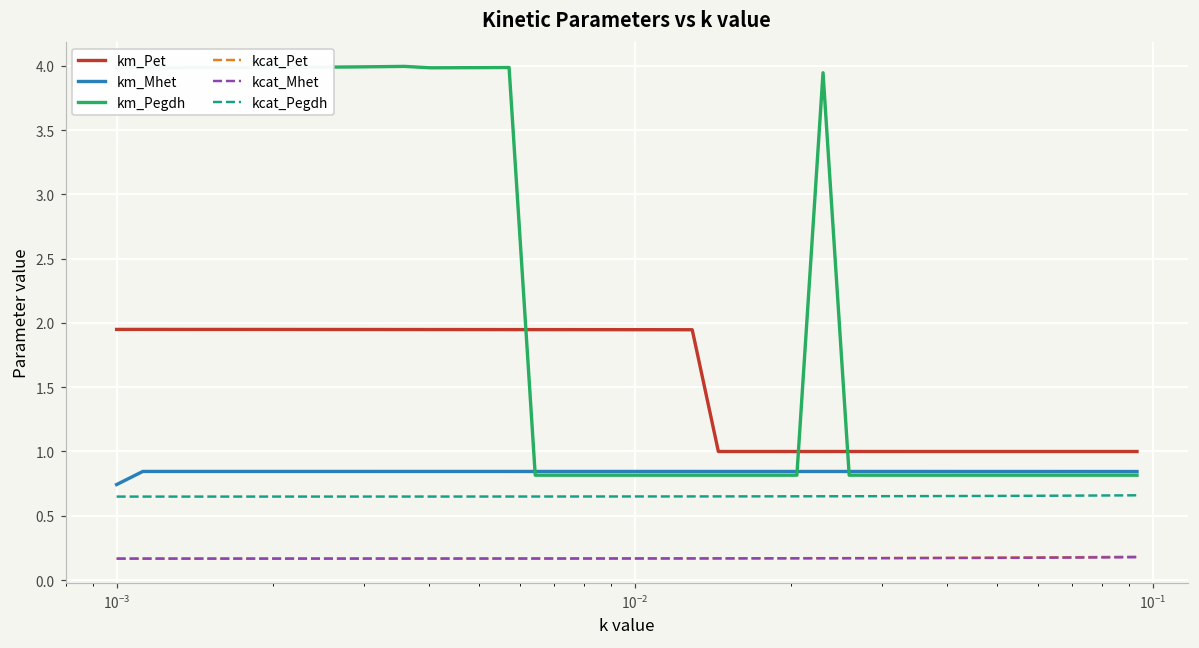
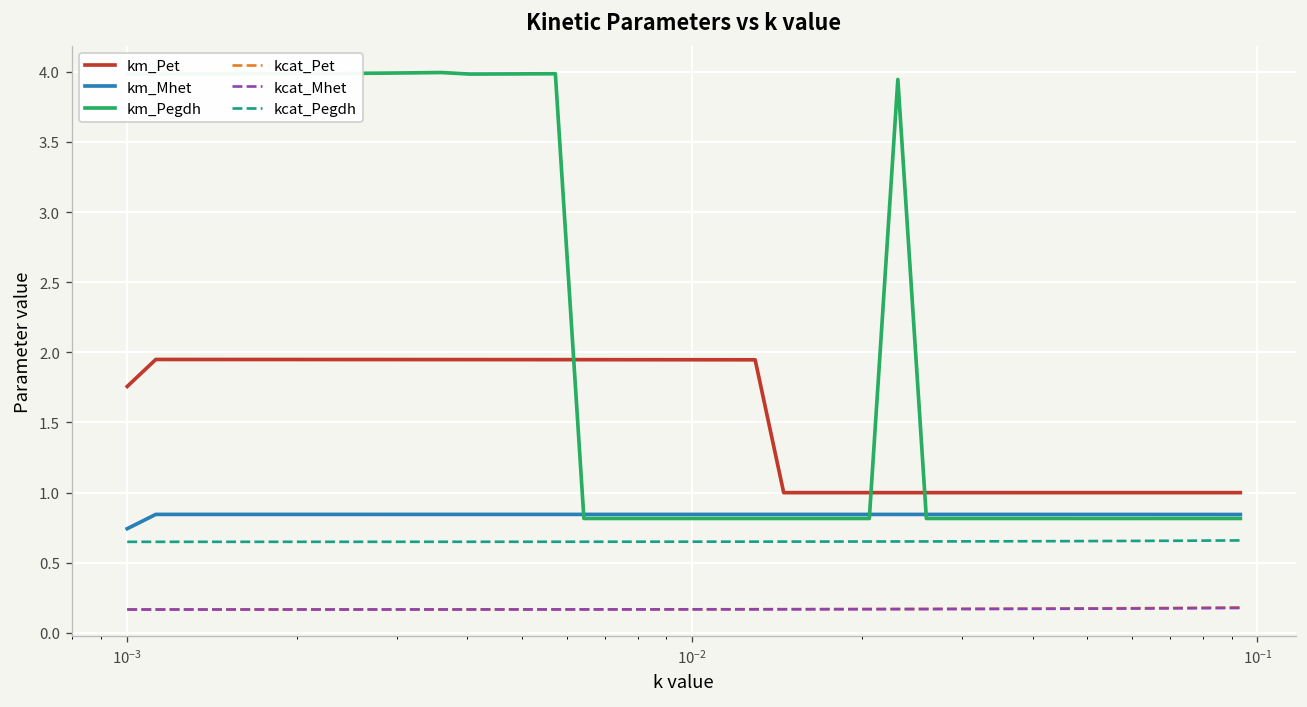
km_Pet, 10^-3: 1.95 -> 1.76
